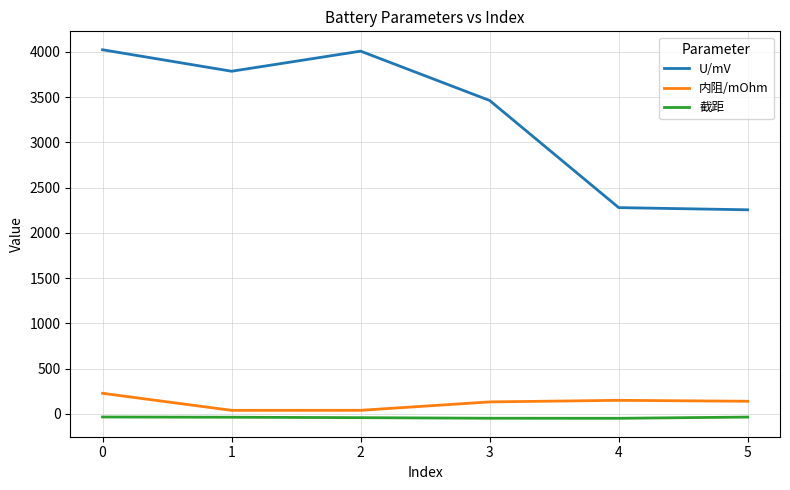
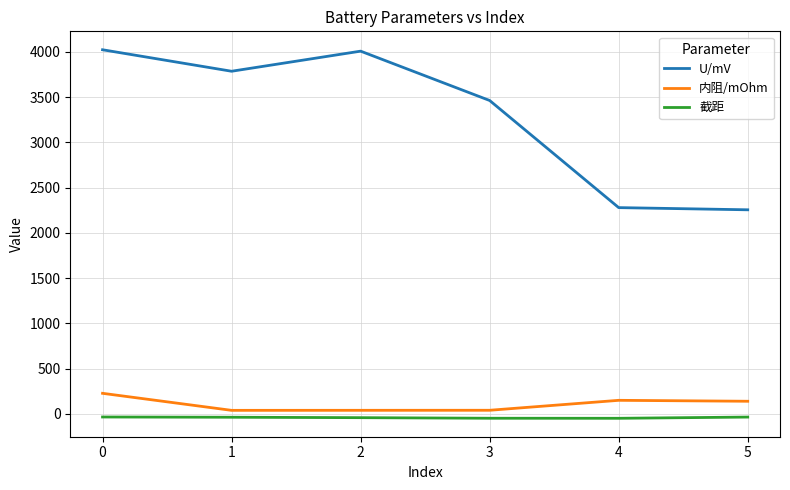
内阻/mOhm, 3: 100 -> 0
